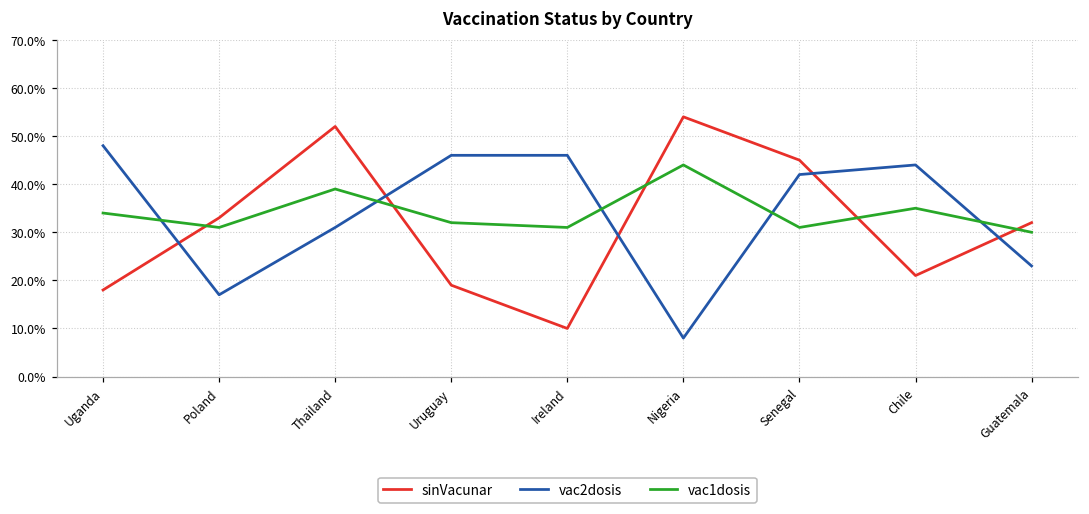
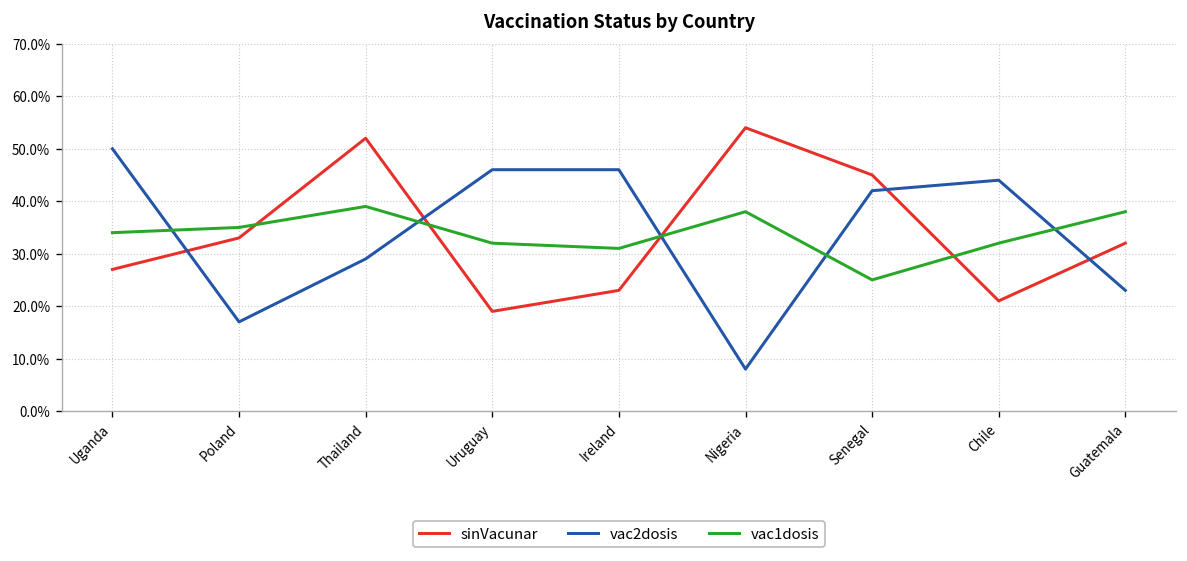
sinVacunar, Uganda: 18% -> 27%
vac2dosis, Uganda: 48% -> 50%
vac1dosis, Poland: 31% -> 35%
vac2dosis, Thailand: 31% -> 29%
sinVacunar, Ireland: 10% -> 23%
vac1dosis, Nigeria: 44% -> 38%
vac1dosis, Senegal: 31% -> 25%
vac1dosis, Chile: 35% -> 32%
vac1dosis, Guatemala: 30% -> 38%
